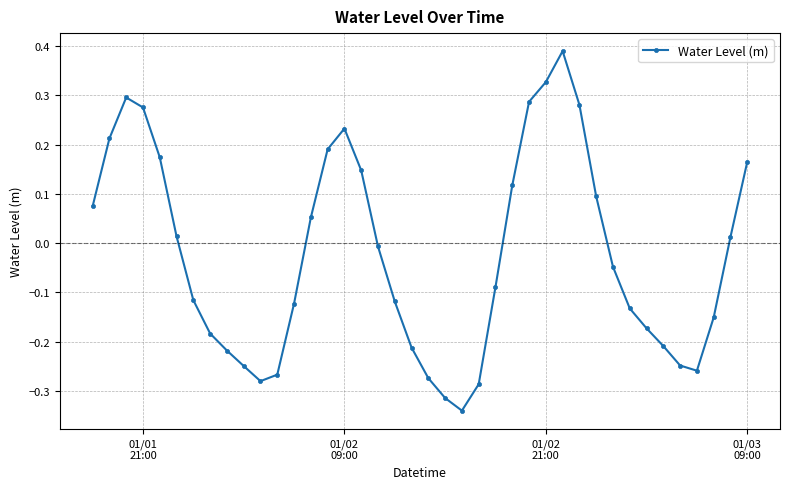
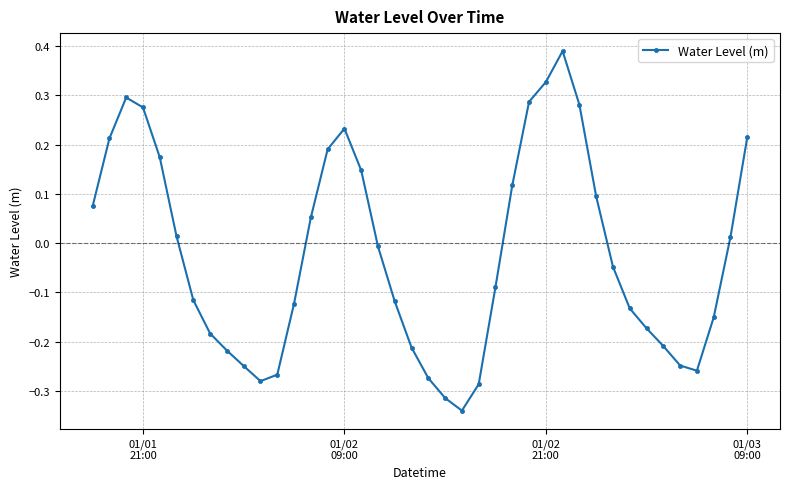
01/03 09:00: 0.16 -> 0.21
